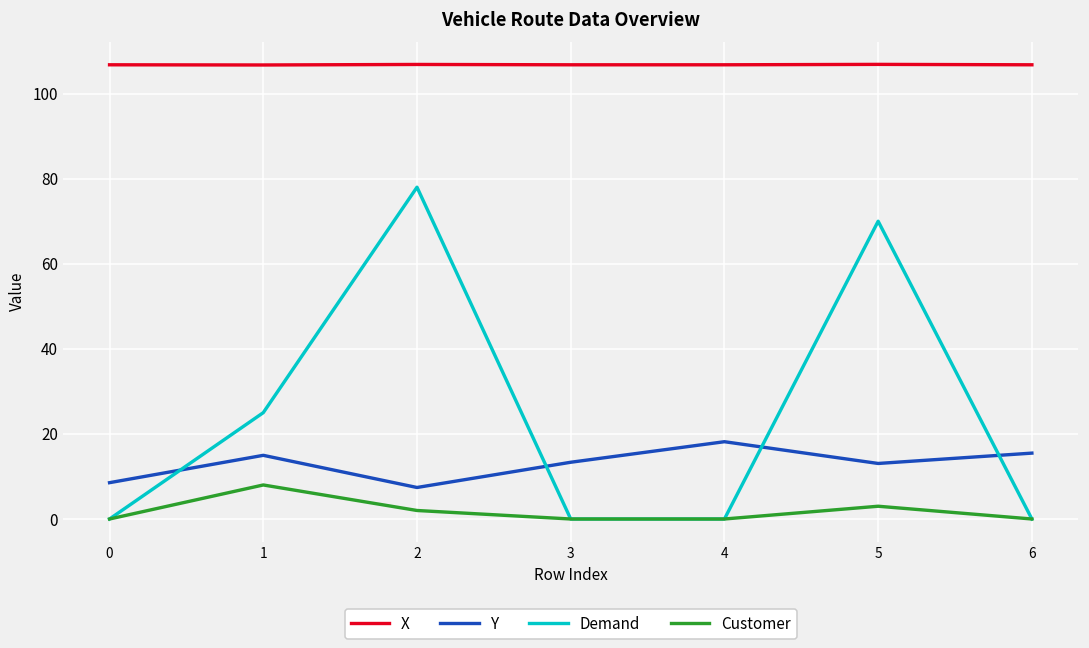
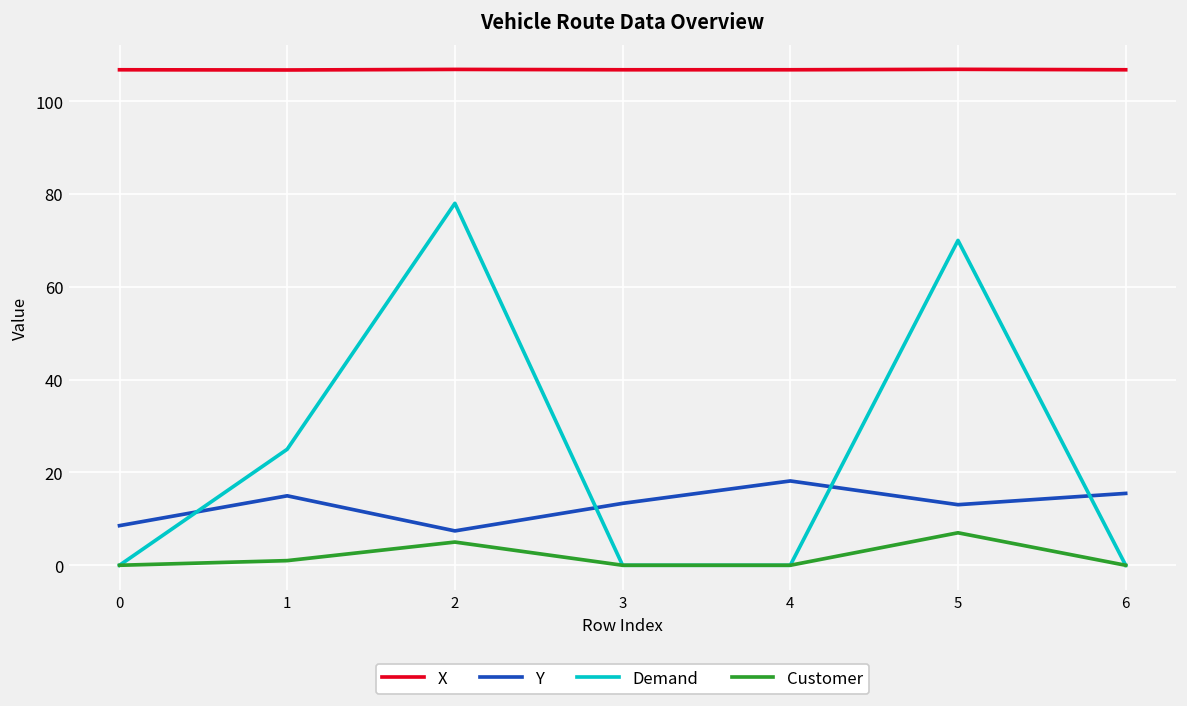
Customer, 1: 8 -> 1
Customer, 2: 2 -> 5
Customer, 5: 3 -> 7
